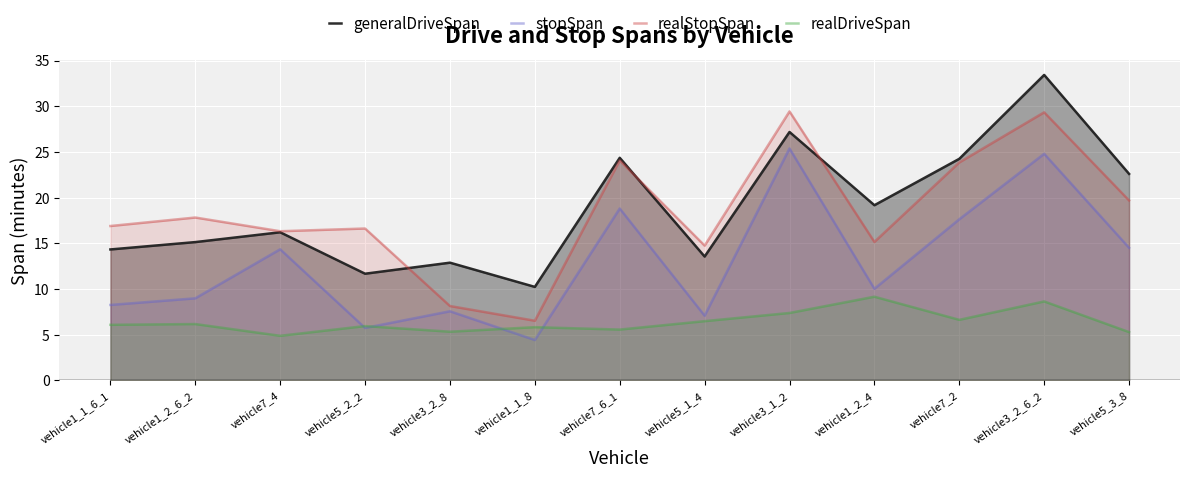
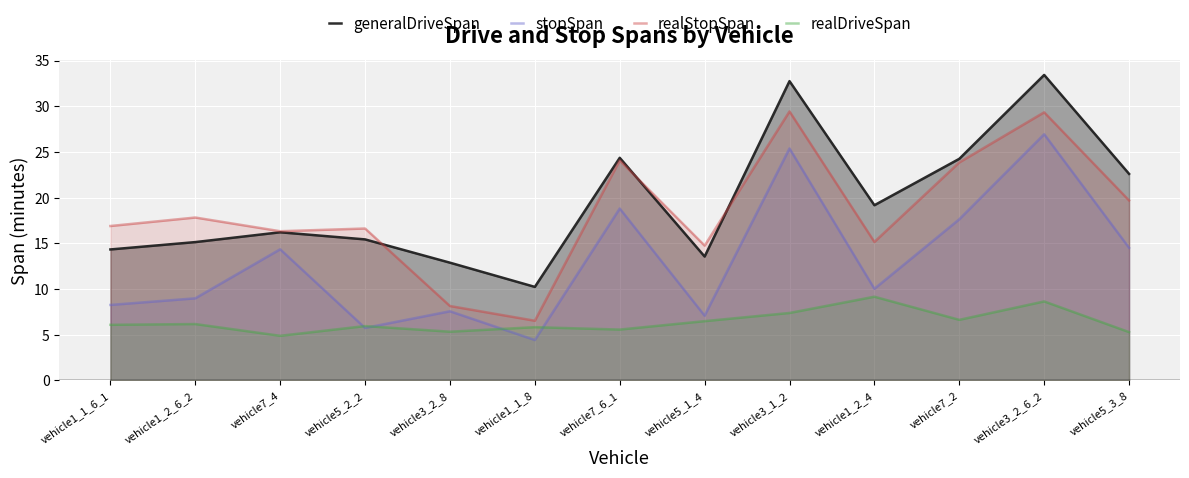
generalDriveSpan, vehicle5_2_2: 12 -> 15
generalDriveSpan, vehicle3_1_2: 27 -> 33
stopSpan, vehicle3_2_6_2: 25 -> 27
